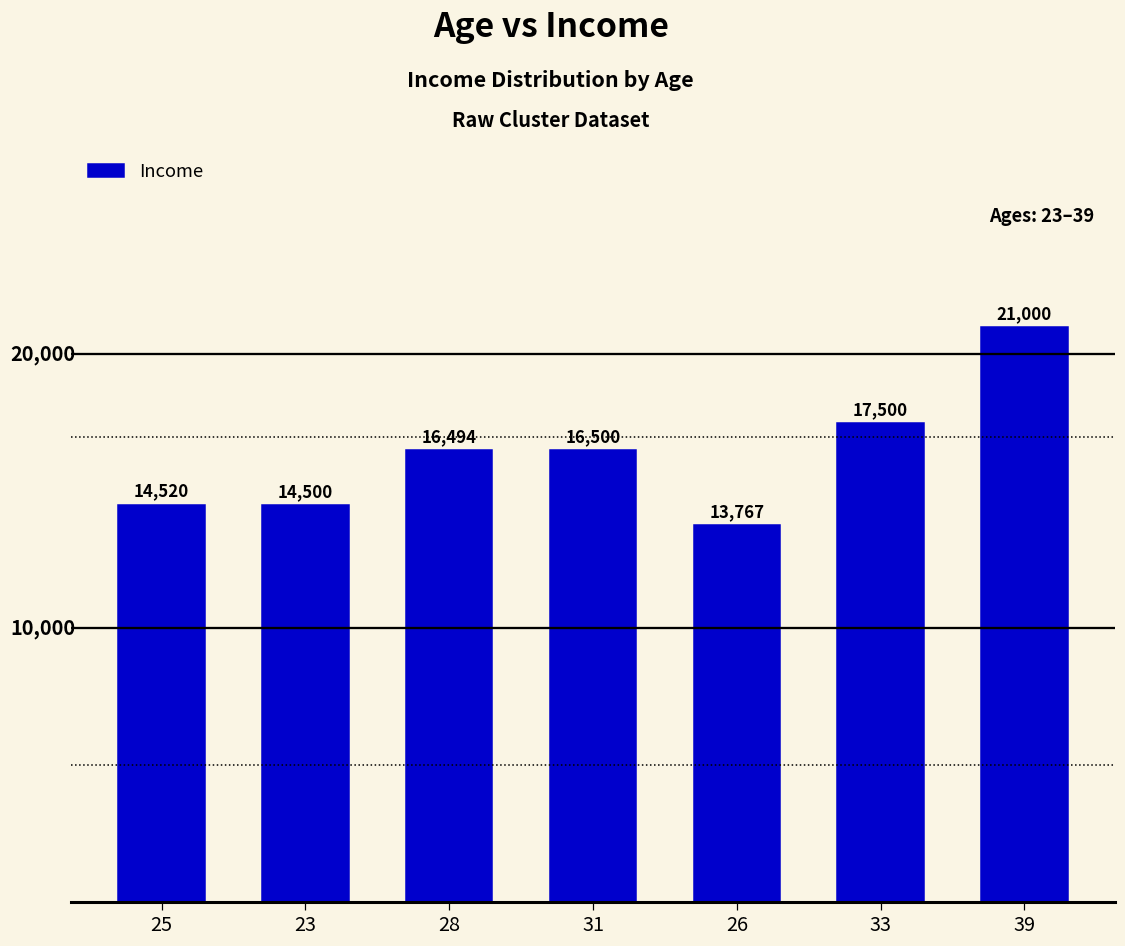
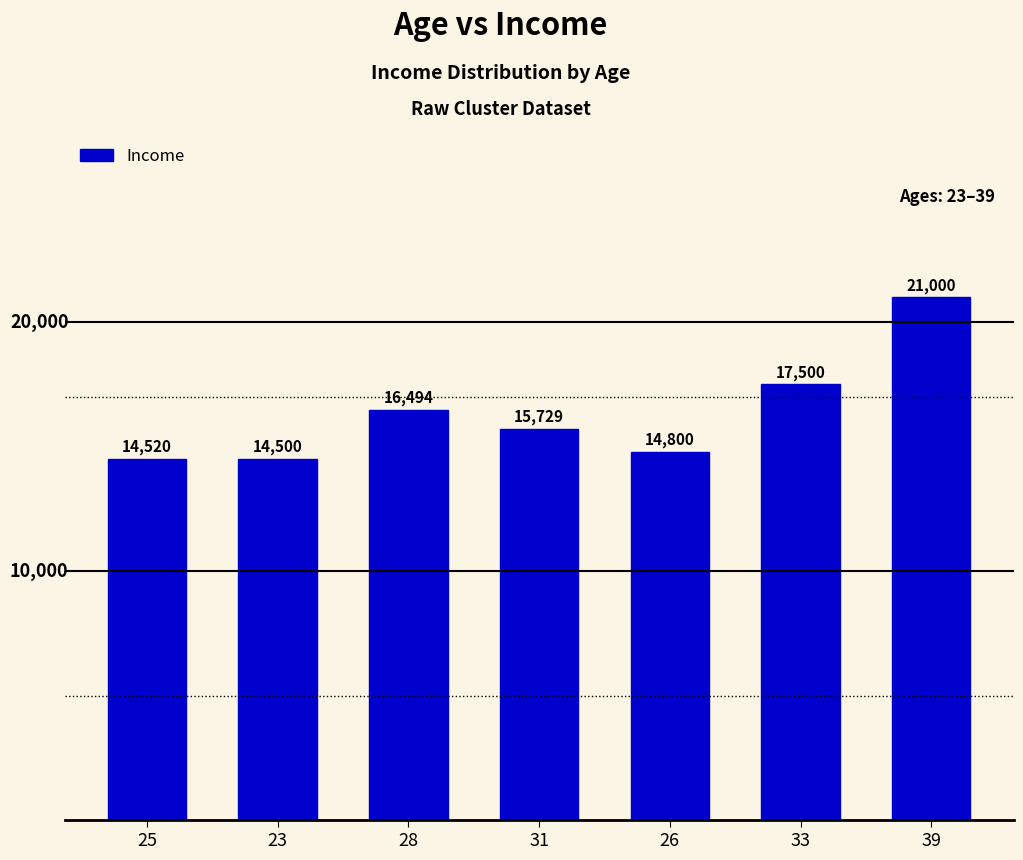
31: 16,500 -> 15,729
26: 13,767 -> 14,800
